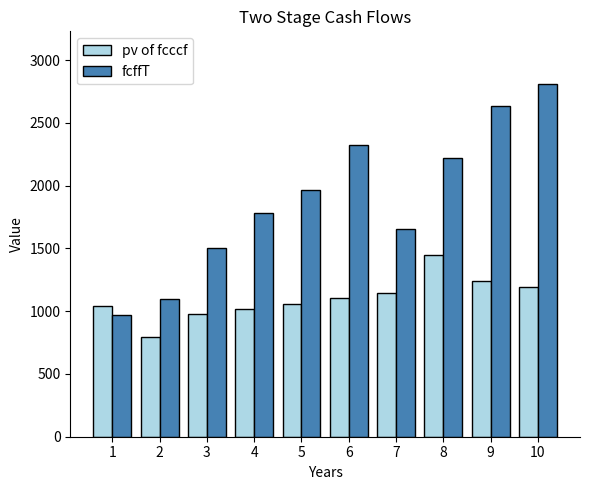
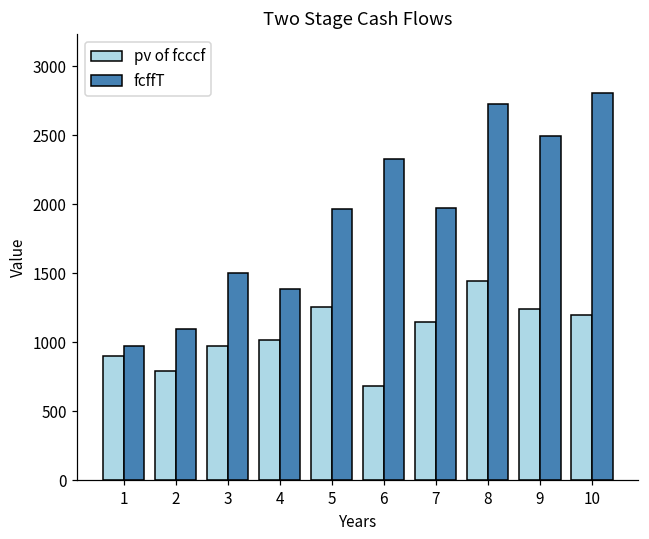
pv of fcccf, 1: 1040 -> 900
fcffT, 4: 1780 -> 1390
pv of fcccf, 5: 1060 -> 1260
pv of fcccf, 6: 1100 -> 680
fcffT, 7: 1650 -> 1970
fcffT, 8: 2220 -> 2720
fcffT, 9: 2630 -> 2500
